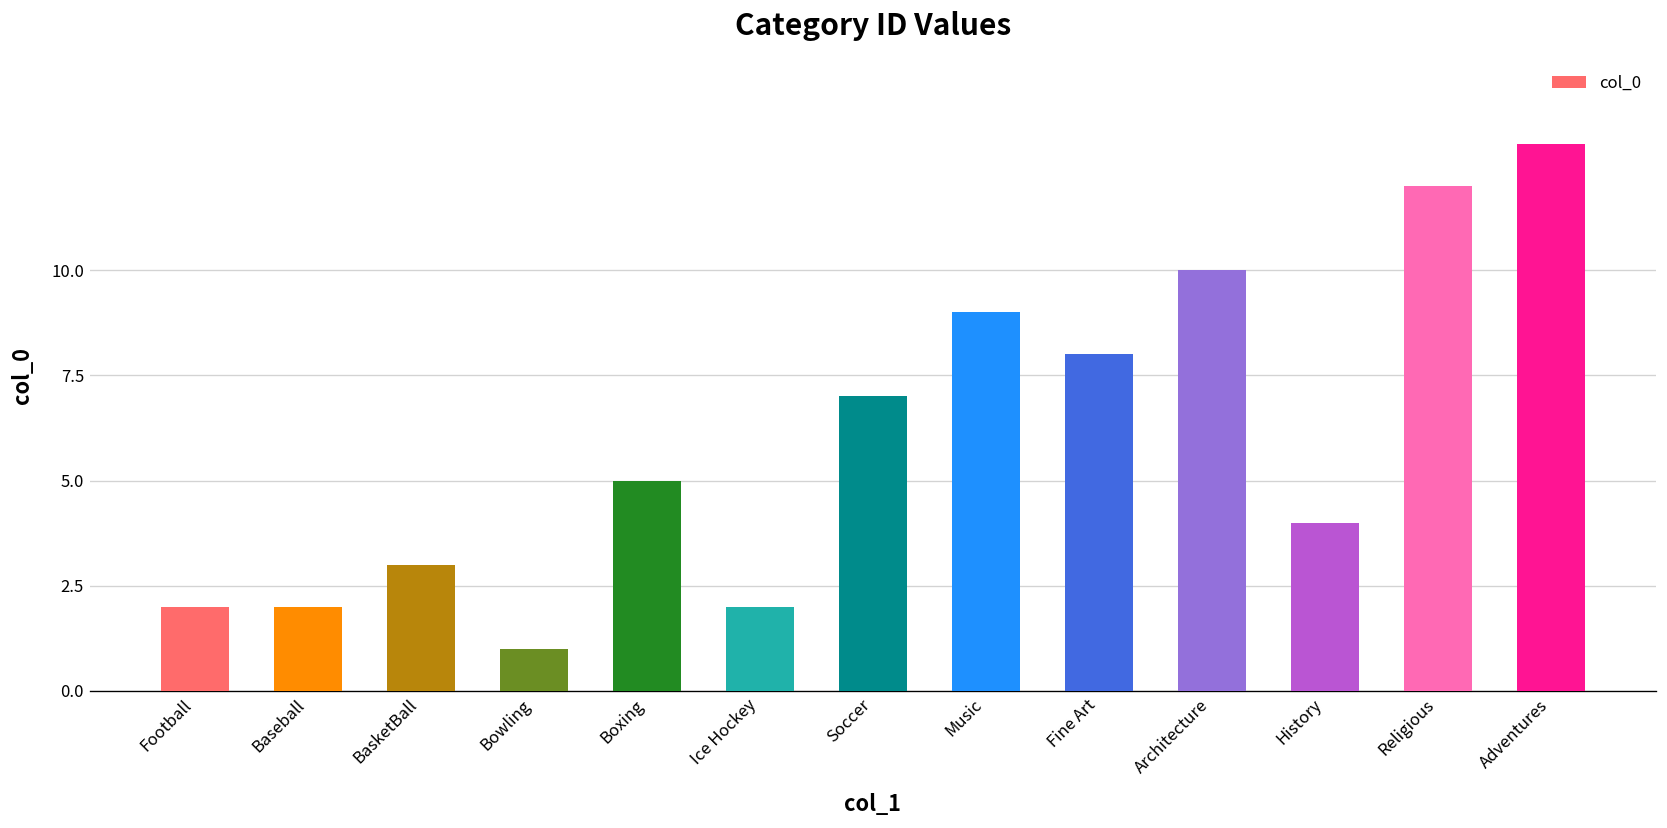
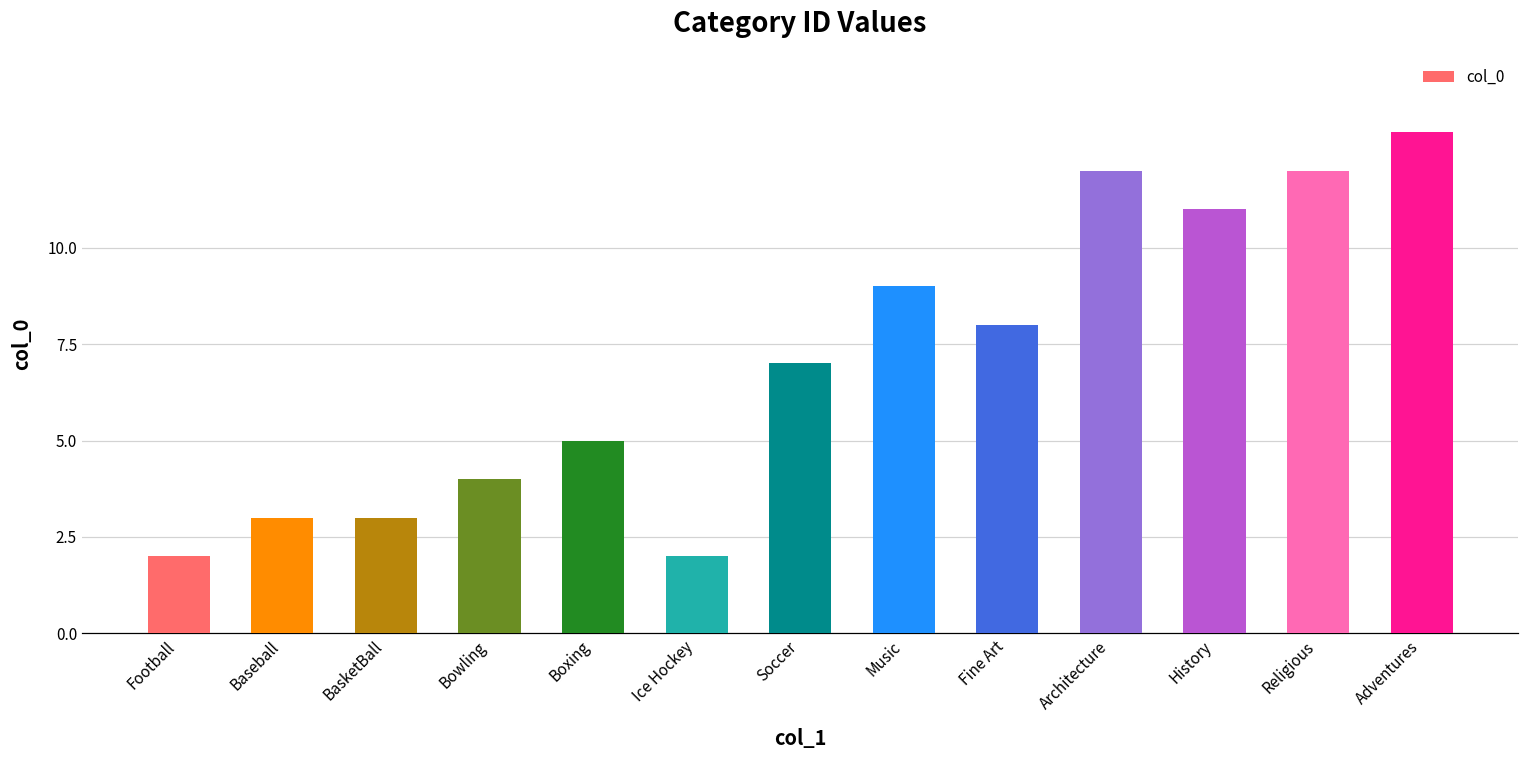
Baseball: 2 -> 3
Bowling: 1 -> 4
Architecture: 10 -> 12
History: 4 -> 11
